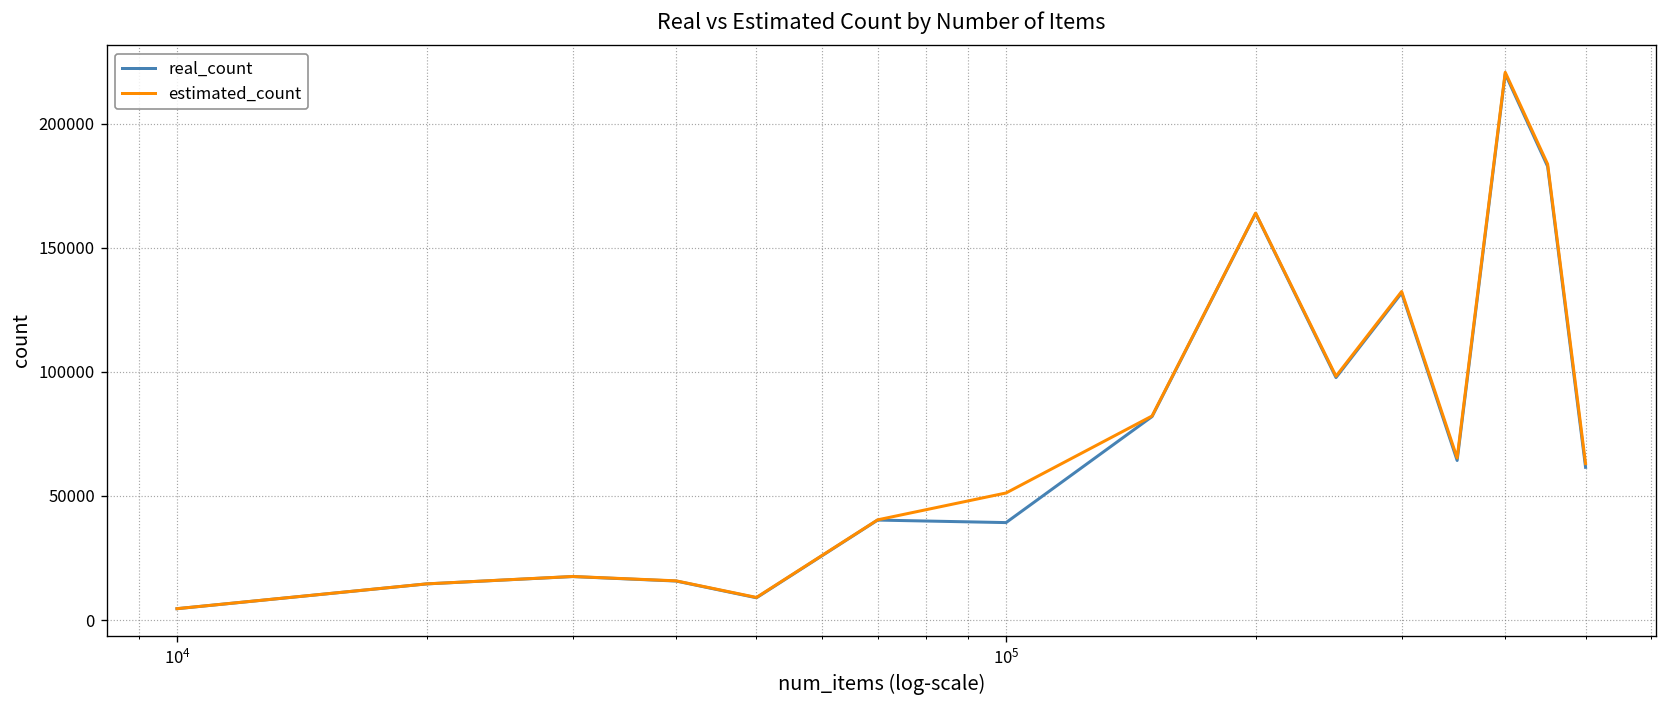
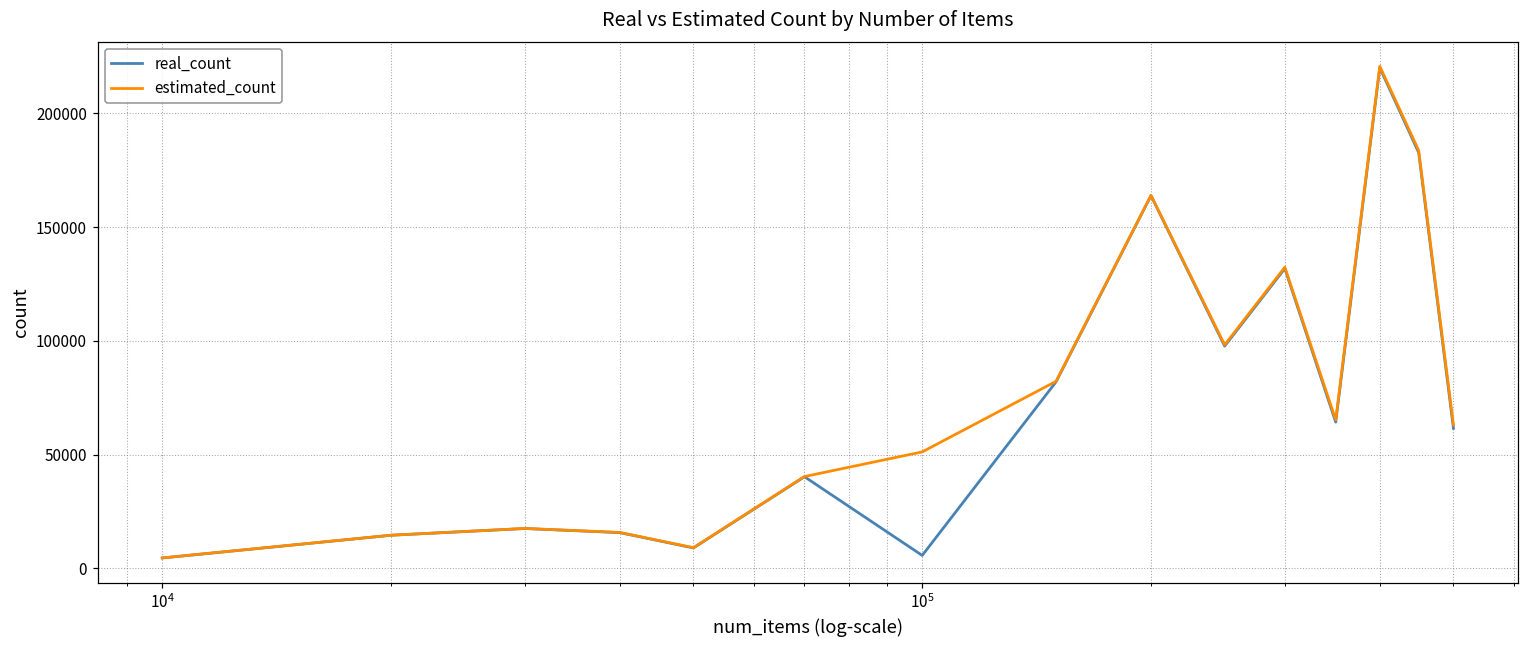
real_count, 10^5: 39000 -> 6000
